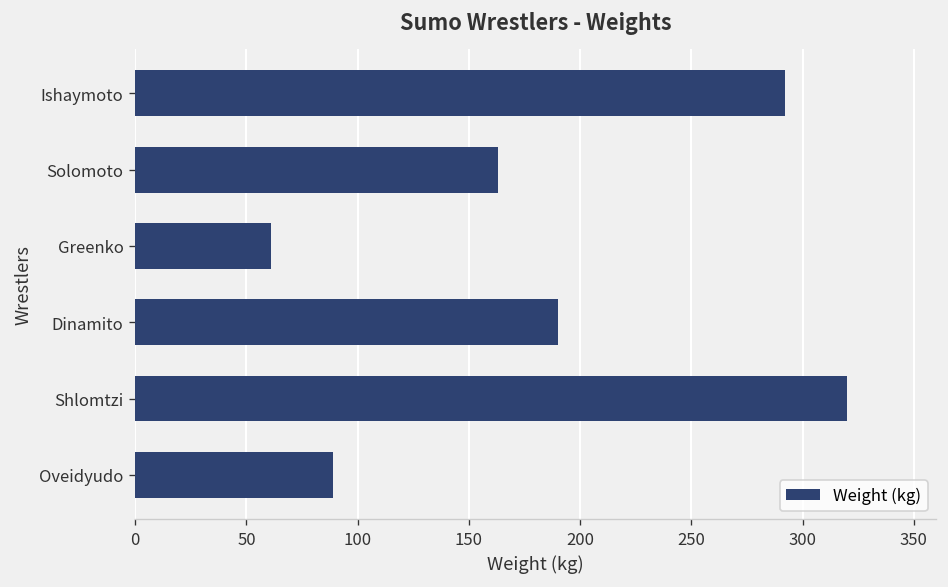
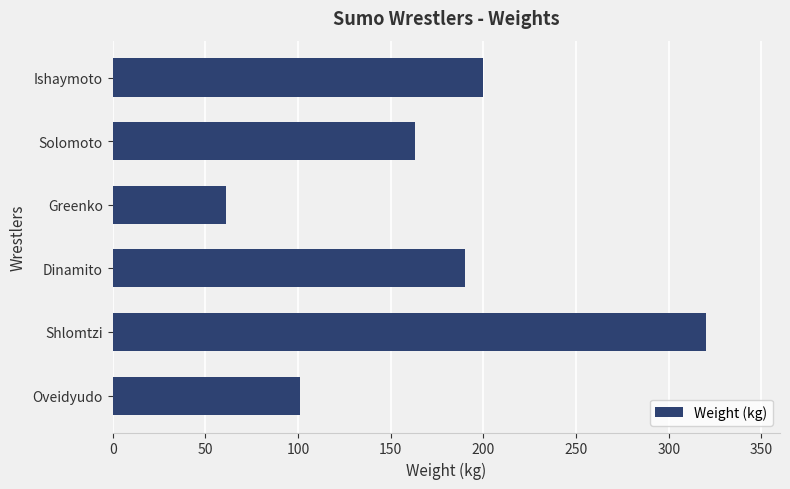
Ishaymoto: 292 -> 200
Oveidyudo: 89 -> 101
